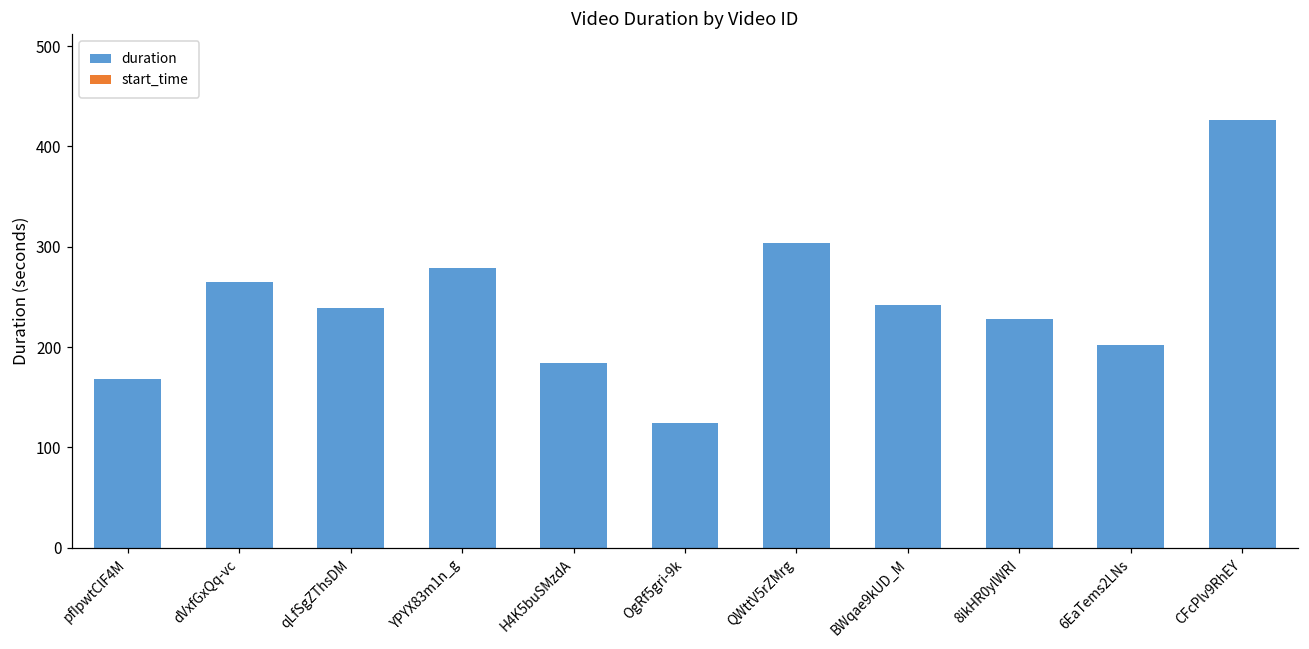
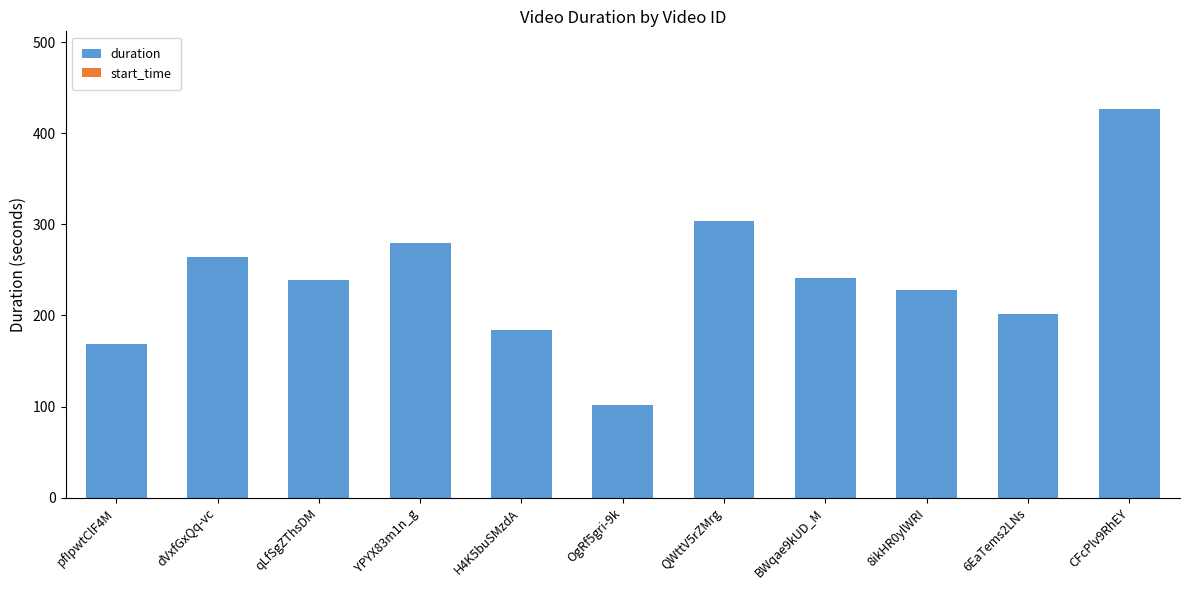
duration, OgRf5gri-9k: 120 -> 100
